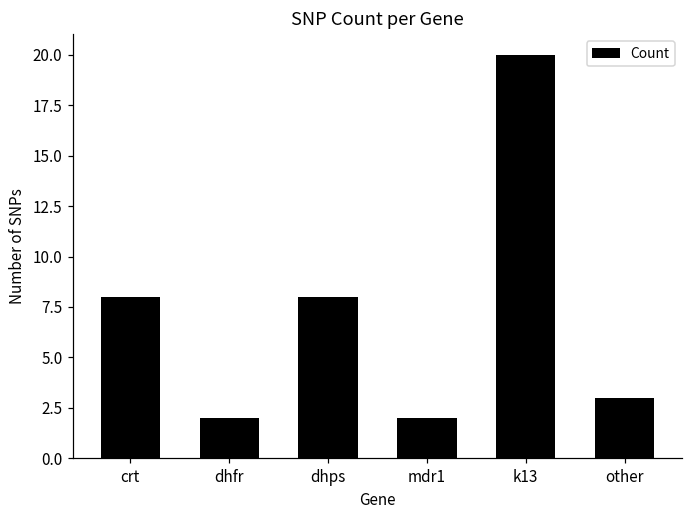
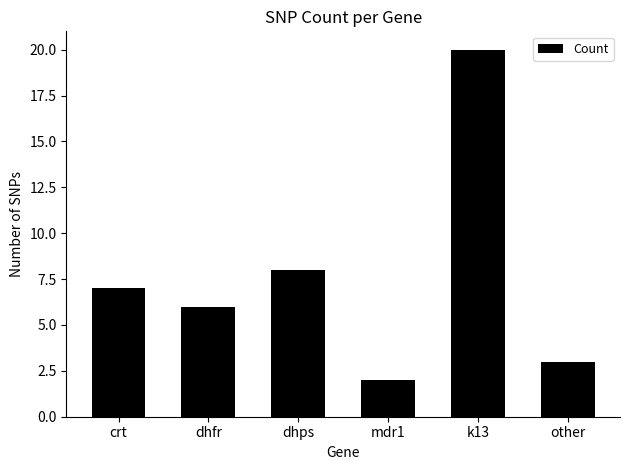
crt: 8 -> 7
dhfr: 2 -> 6
